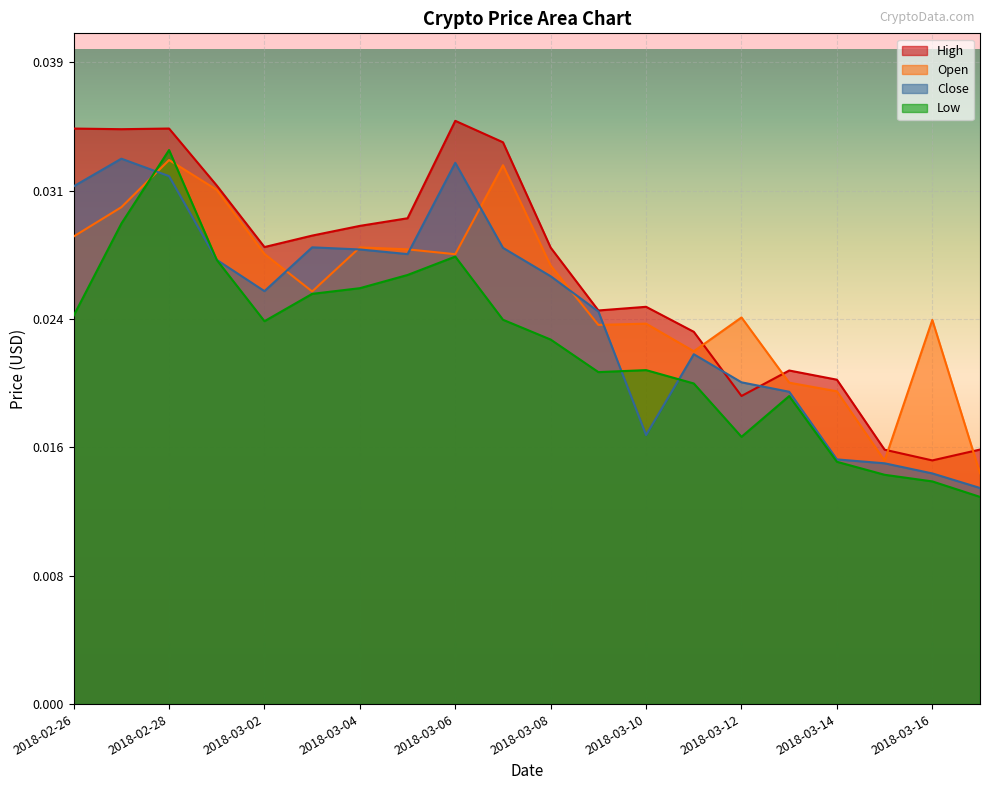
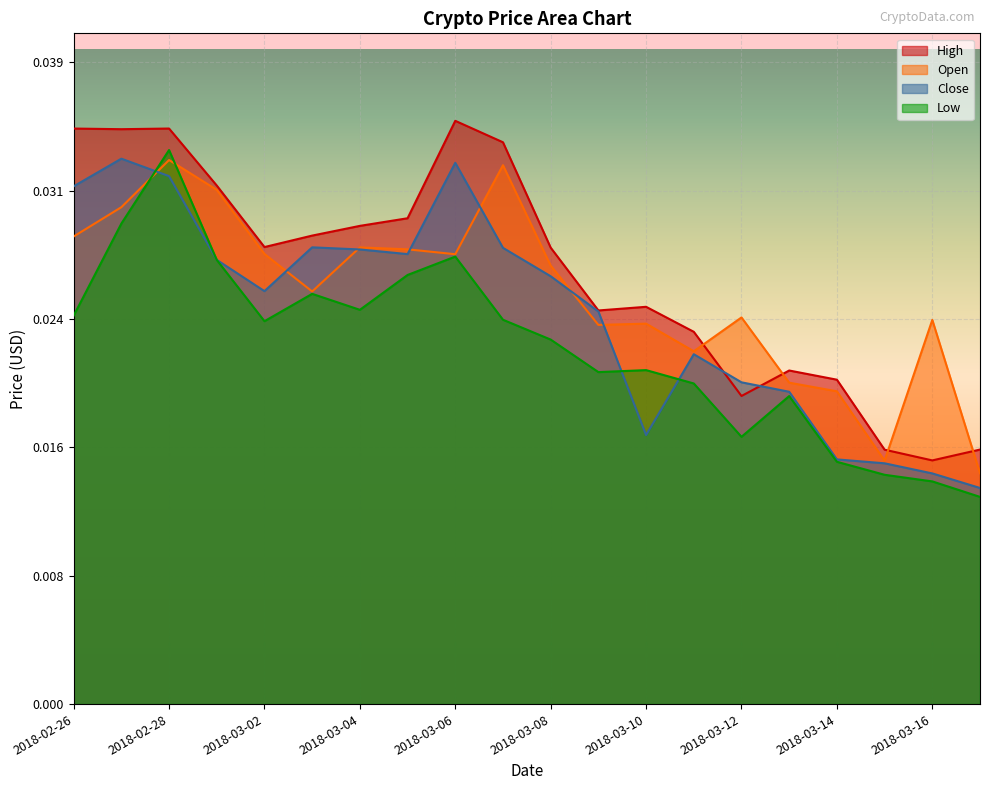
Low, 2018-03-04: 0.0254 -> 0.0241
